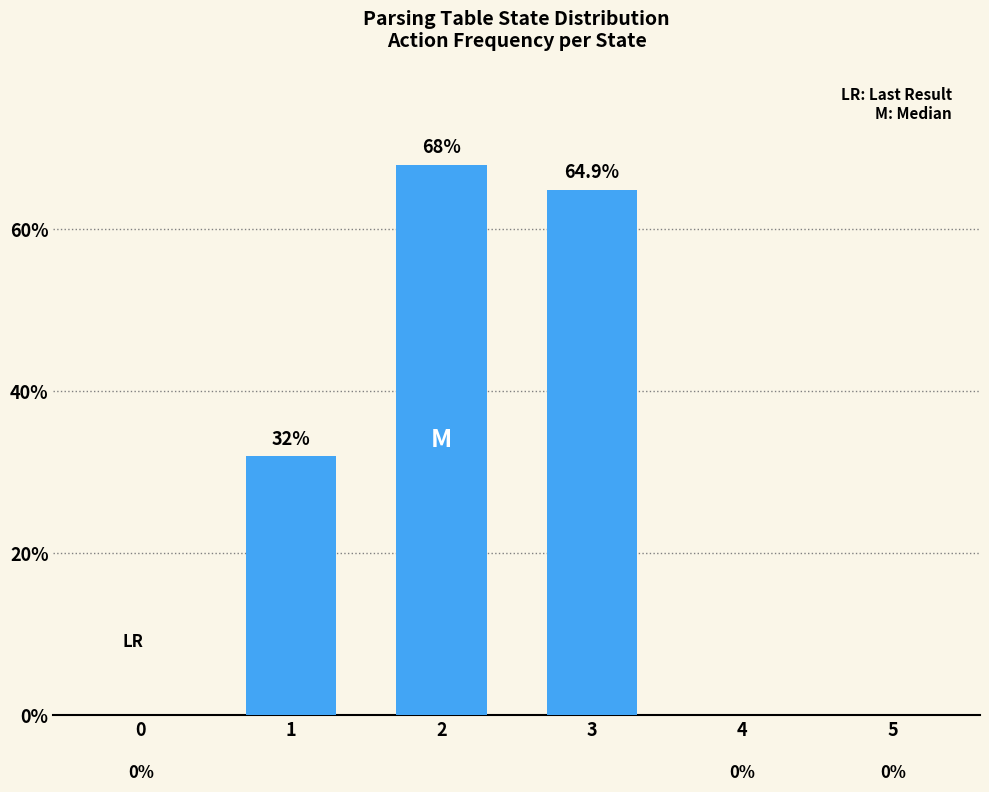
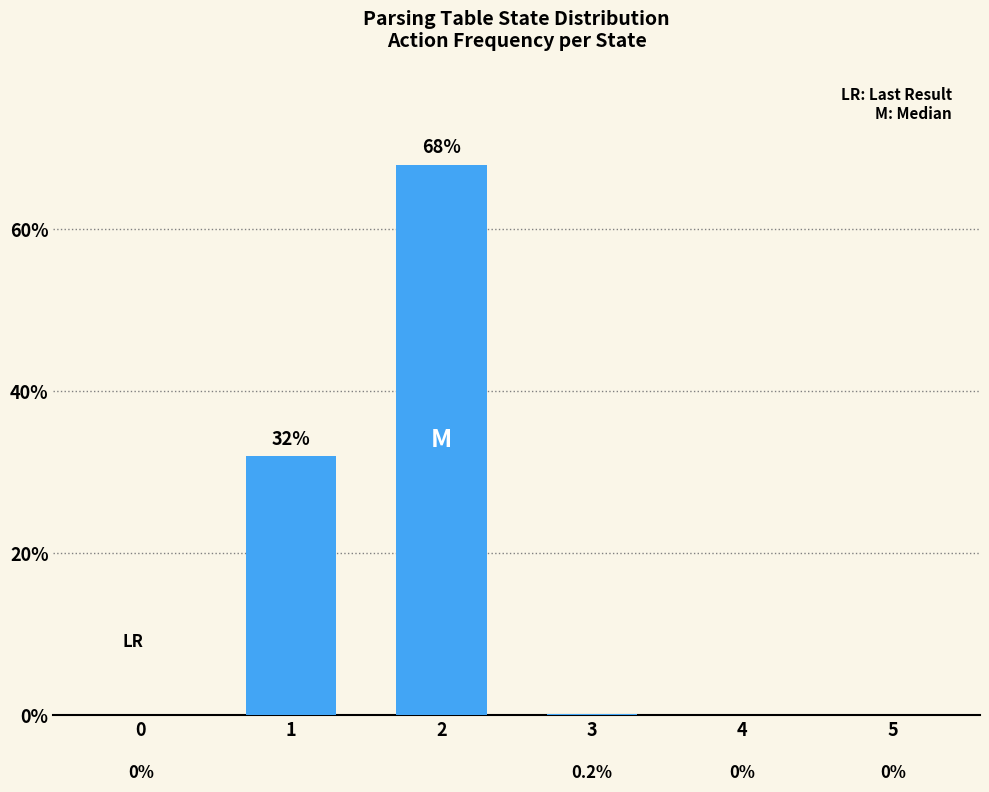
3: 64.9% -> 0.2%
